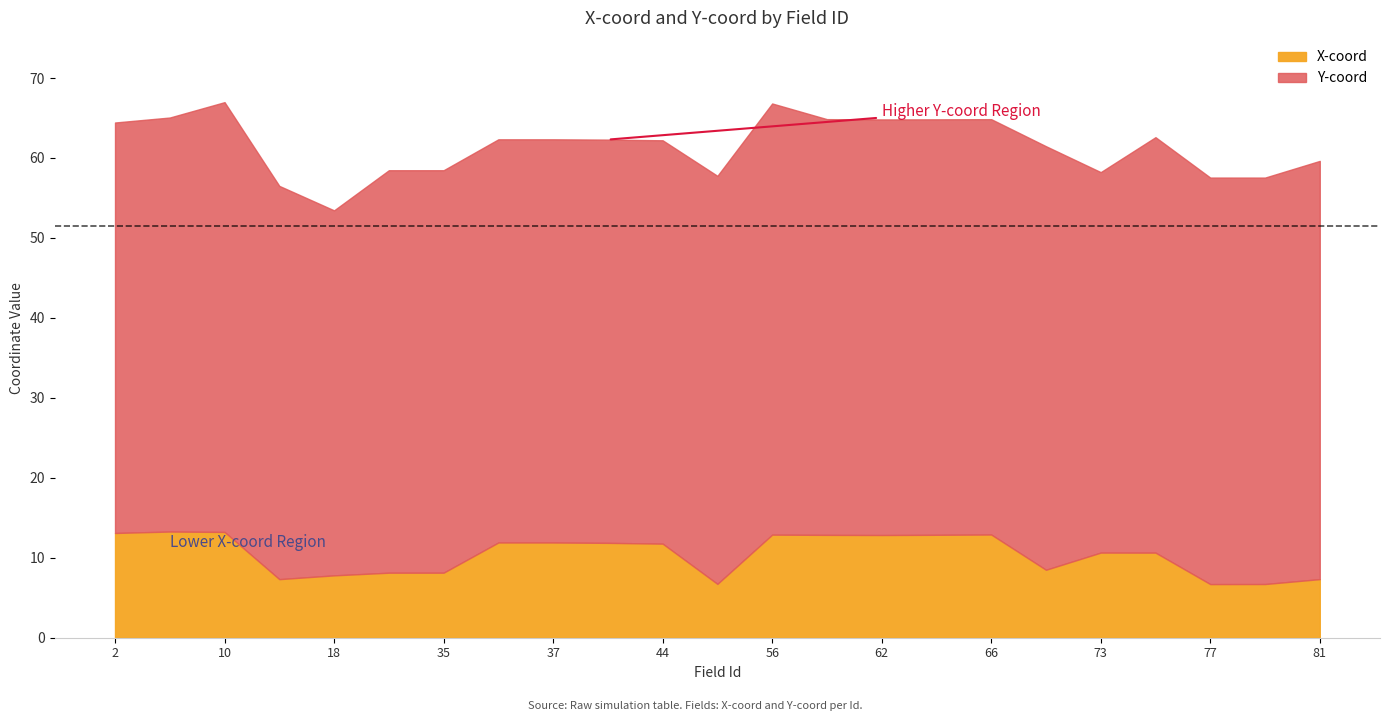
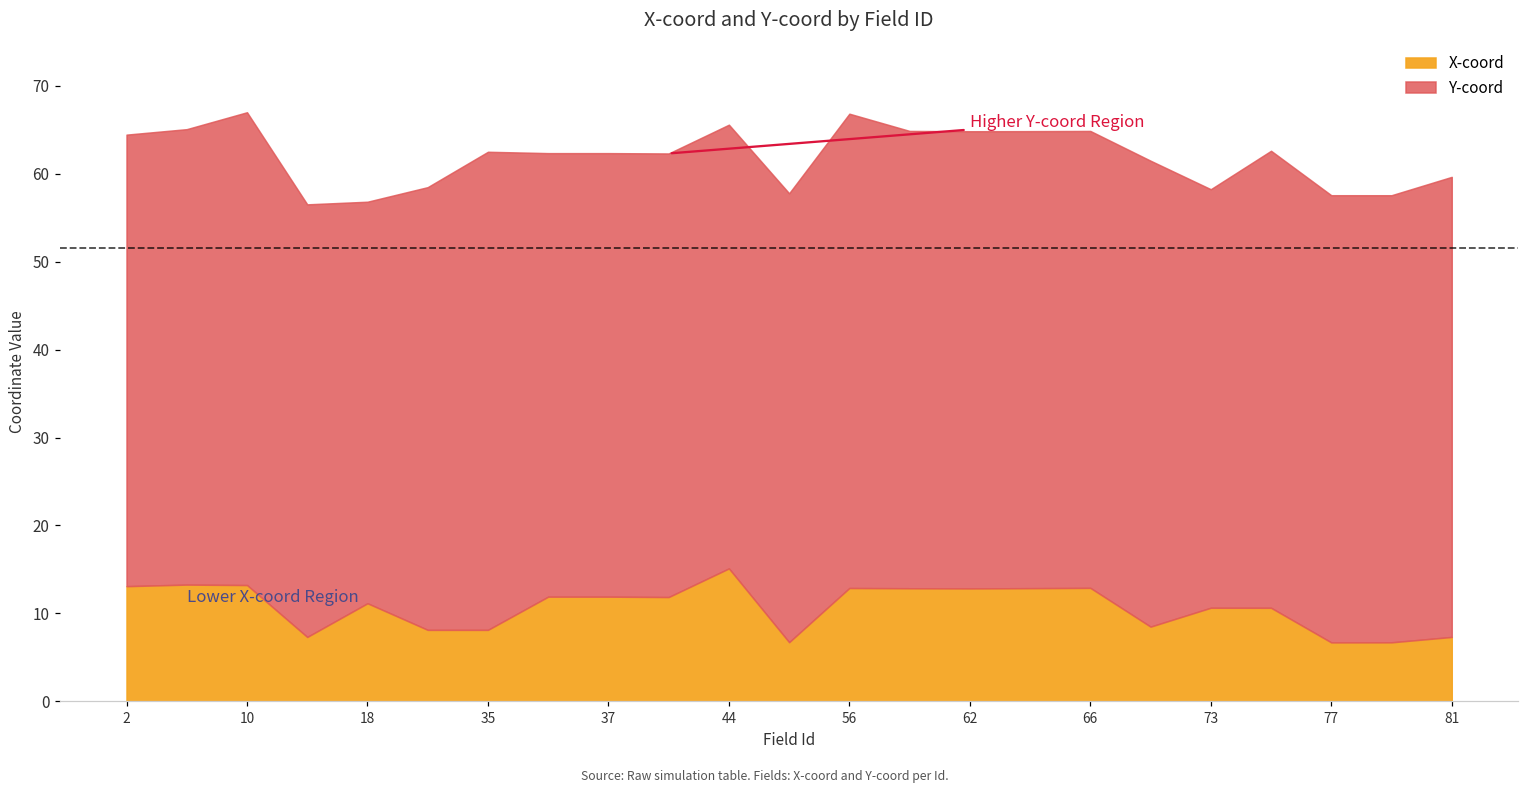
X-coord, 18: 8 -> 11
Y-coord, 35: 50 -> 54
X-coord, 44: 12 -> 15
